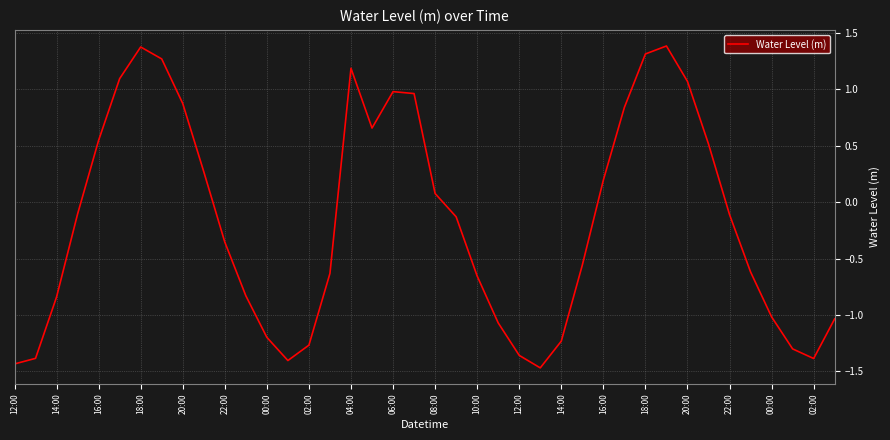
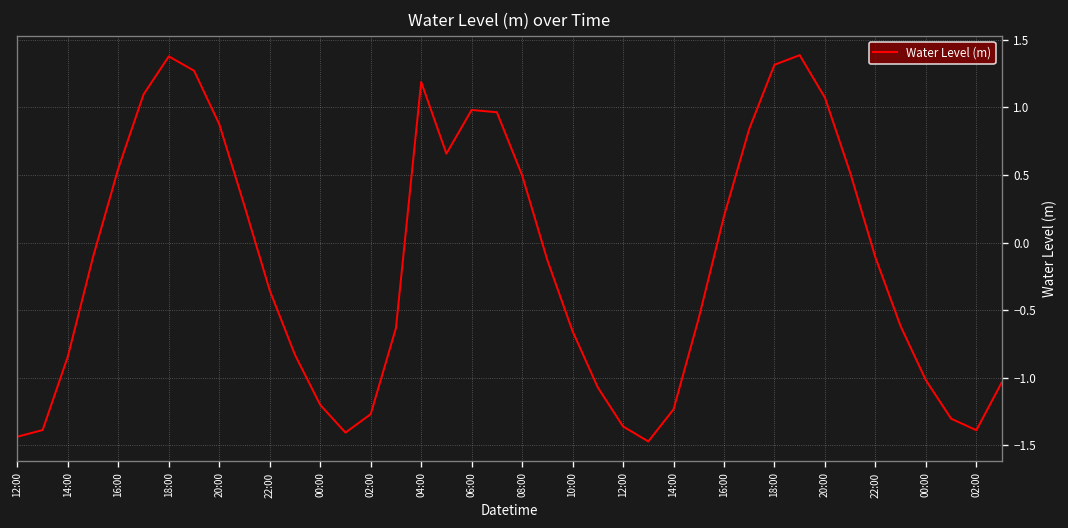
08:00: 0.08 -> 0.50
